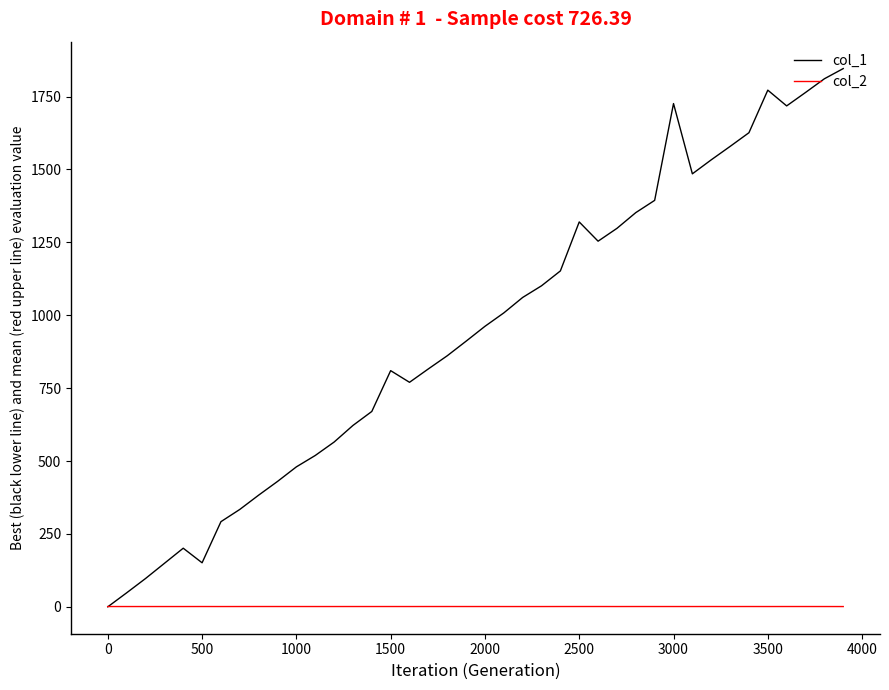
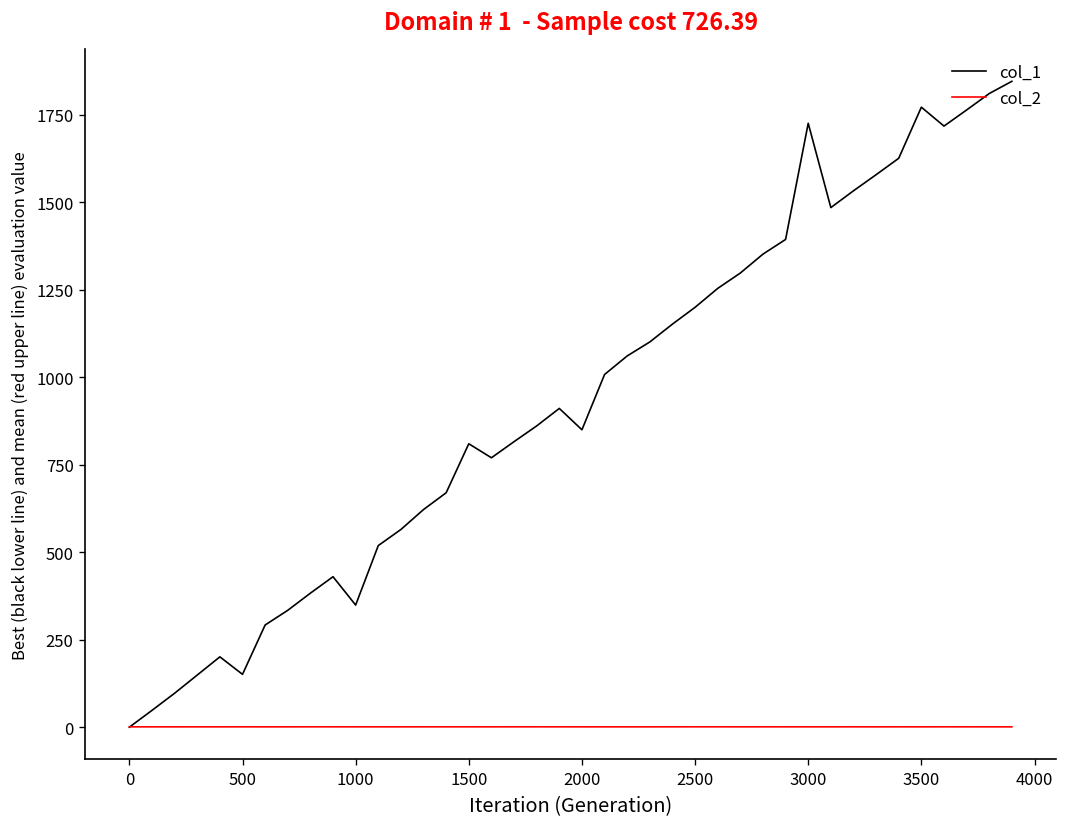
col_1, 1000: 480 -> 350
col_1, 2000: 960 -> 850
col_1, 2500: 1320 -> 1200
